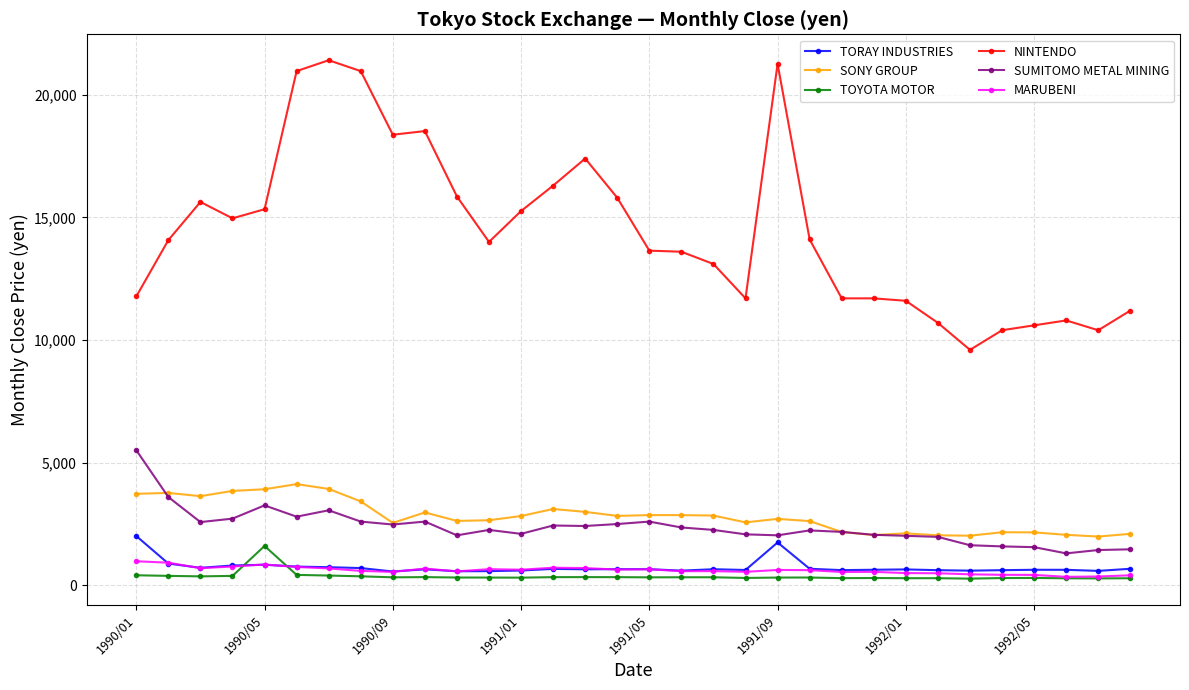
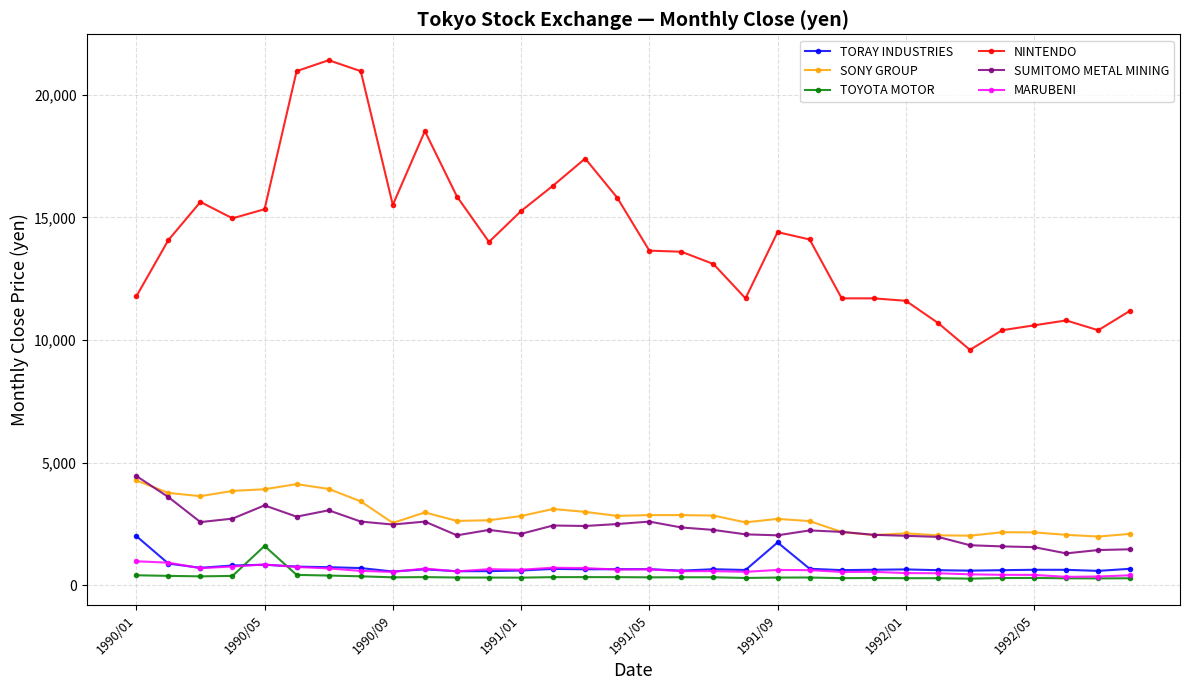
SONY GROUP, 1990/01: 3,700 -> 4,300
SUMITOMO METAL MINING, 1990/01: 5,500 -> 4,500
NINTENDO, 1990/09: 18,400 -> 15,500
NINTENDO, 1991/09: 21,300 -> 14,400
